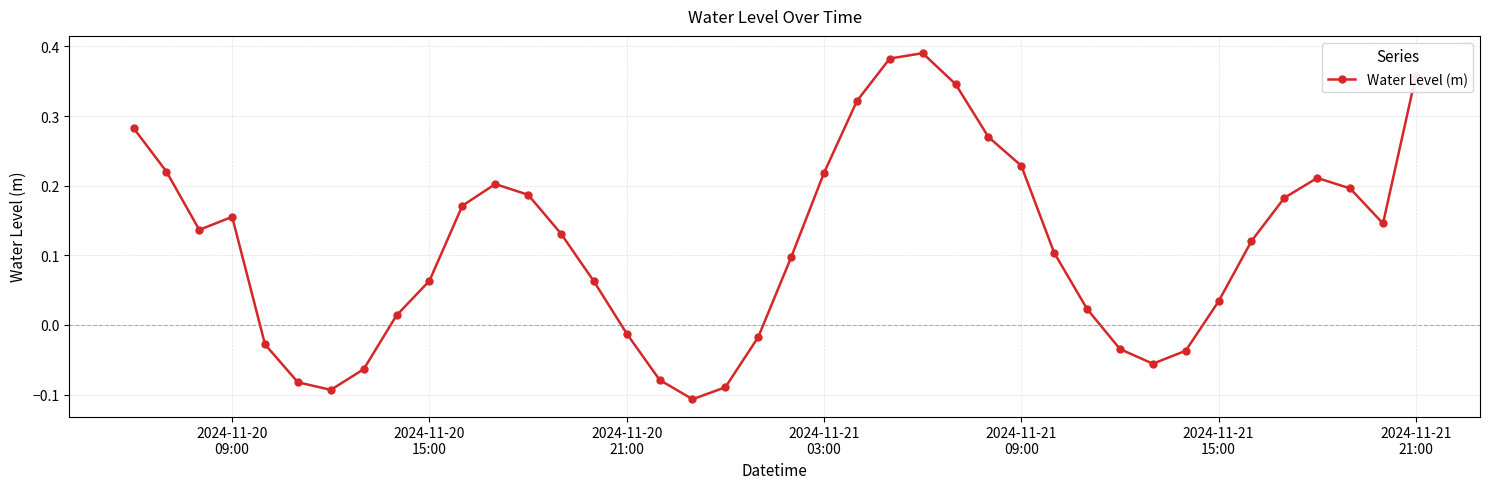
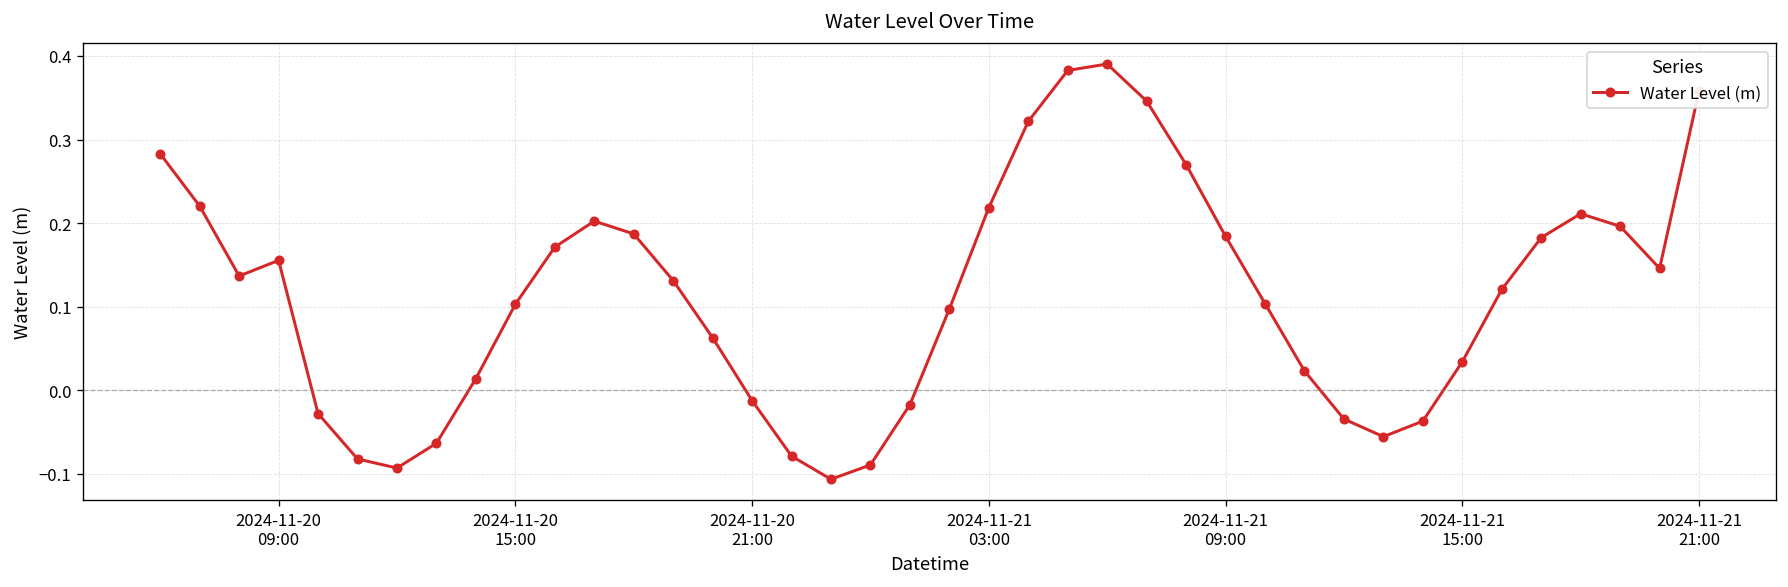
2024-11-20 15:00: 0.06 -> 0.10
2024-11-21 09:00: 0.23 -> 0.18
